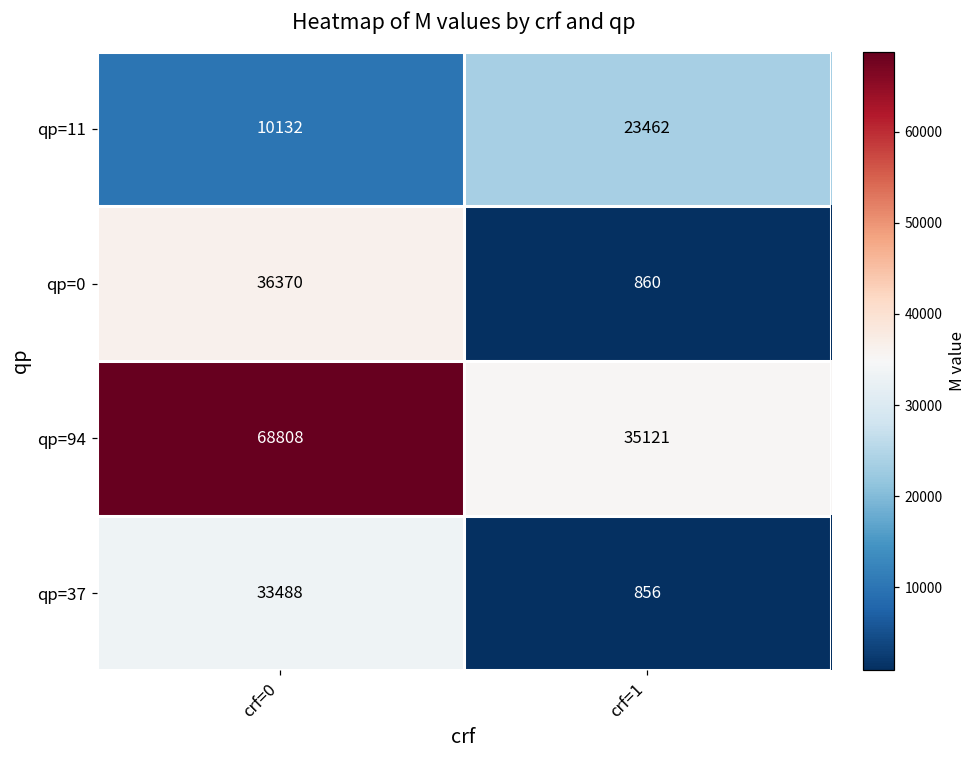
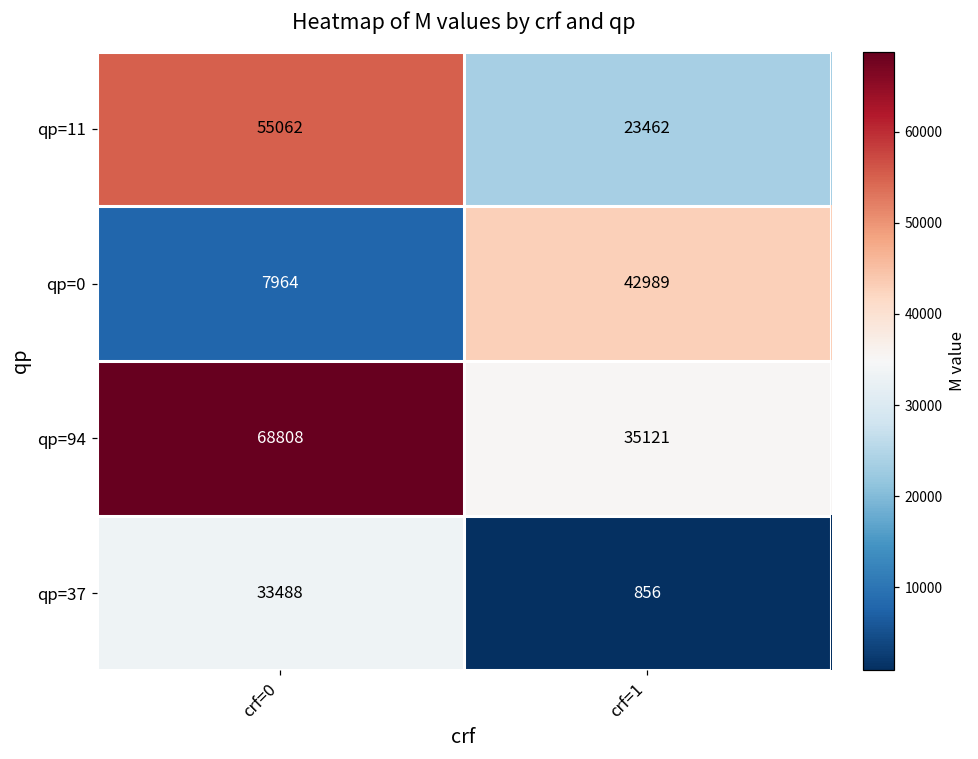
qp=11, crf=0: 10132 -> 55062
qp=0, crf=0: 36370 -> 7964
qp=0, crf=1: 860 -> 42989
